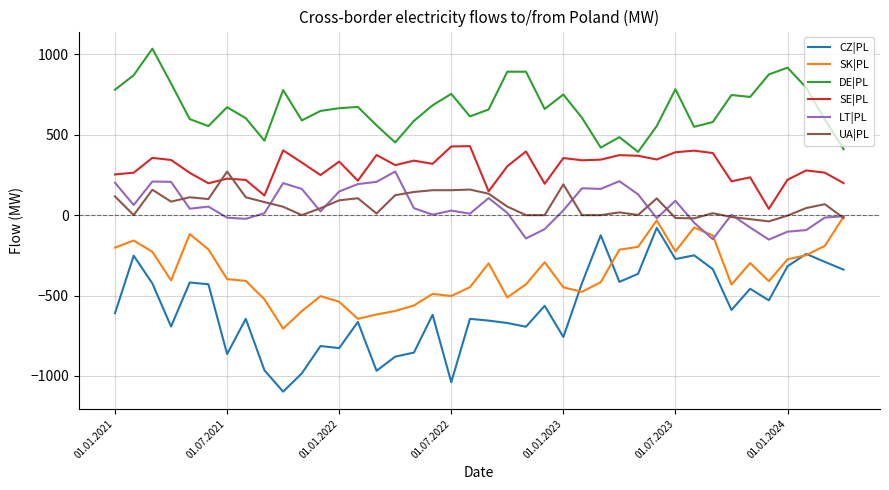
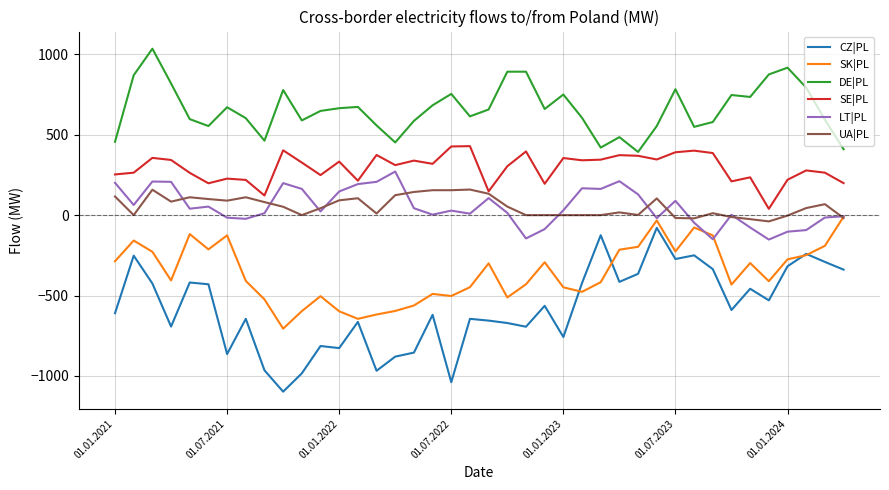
SK|PL, 01.01.2021: -200 -> -290
DE|PL, 01.01.2021: 780 -> 460
SK|PL, 01.07.2021: -400 -> -130
UA|PL, 01.07.2021: 270 -> 90
SK|PL, 01.01.2022: -540 -> -600
UA|PL, 01.01.2023: 190 -> 0
